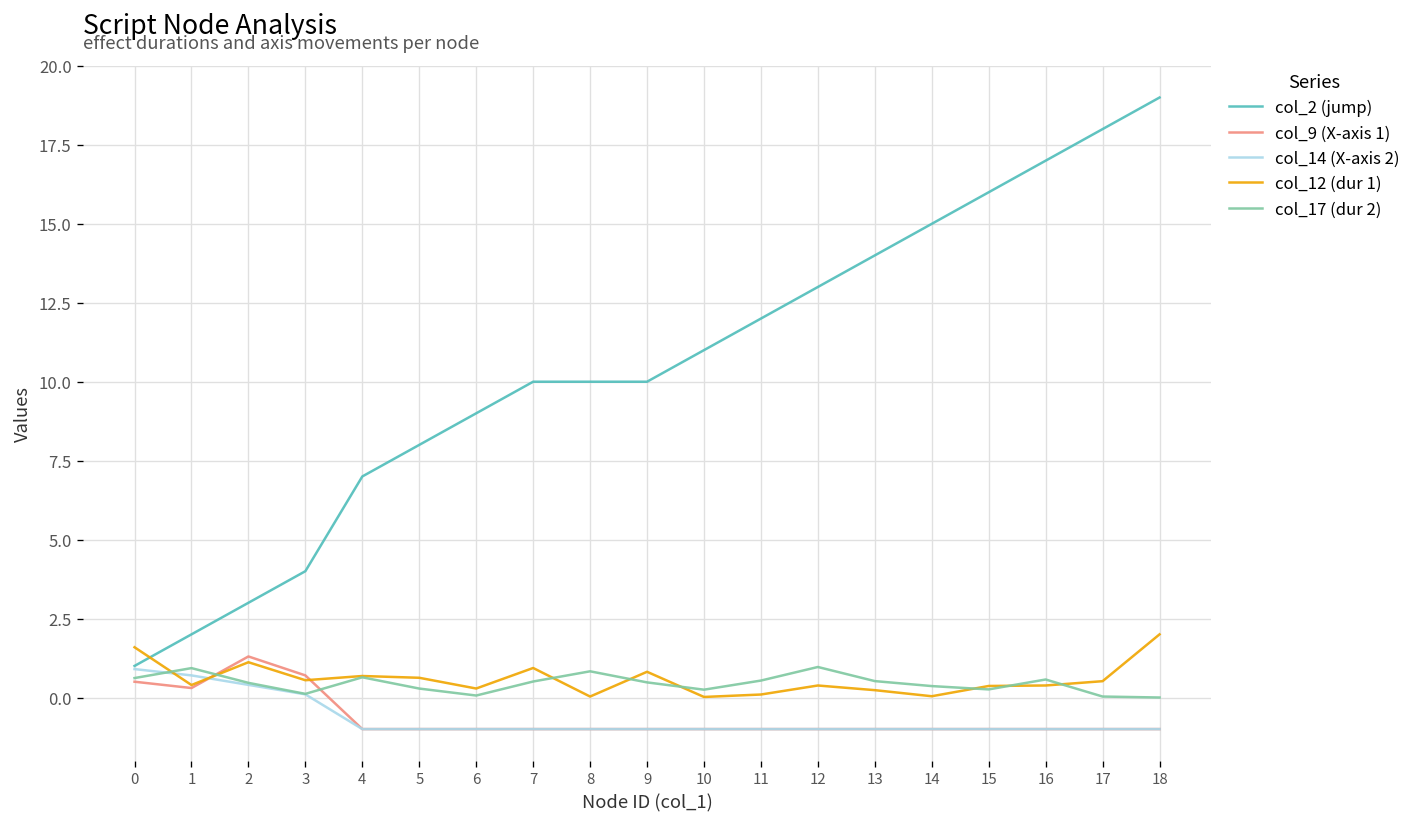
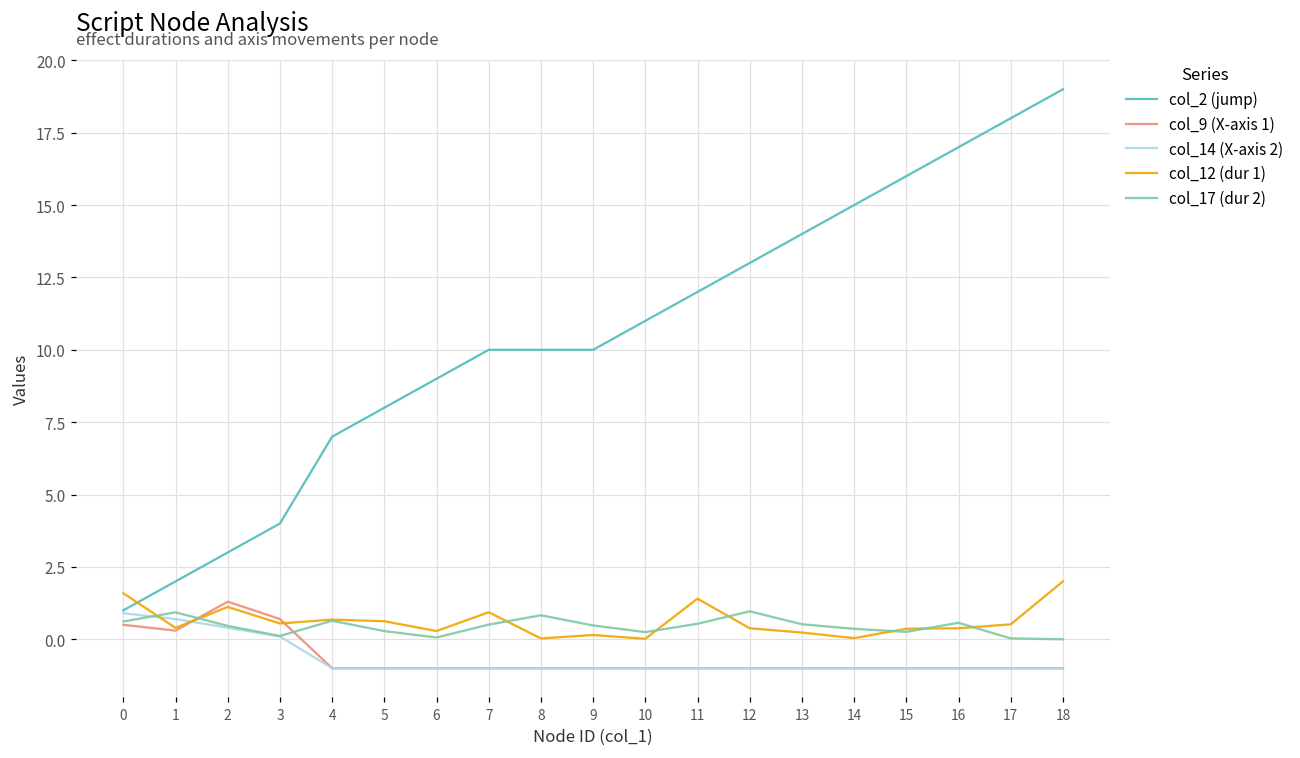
col_12 (dur 1), 9: 0.8 -> 0.1
col_12 (dur 1), 11: 0.1 -> 1.4
